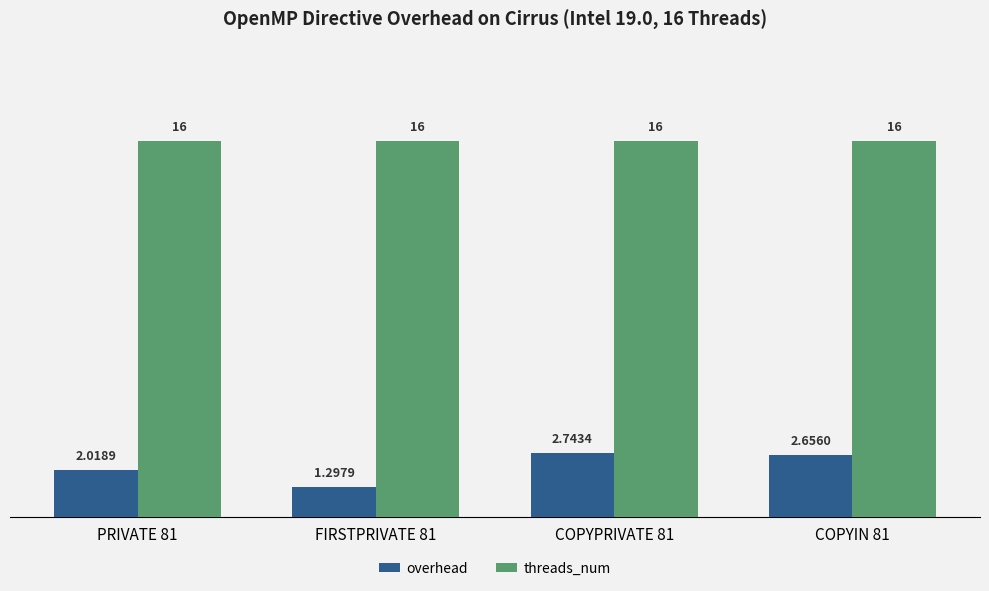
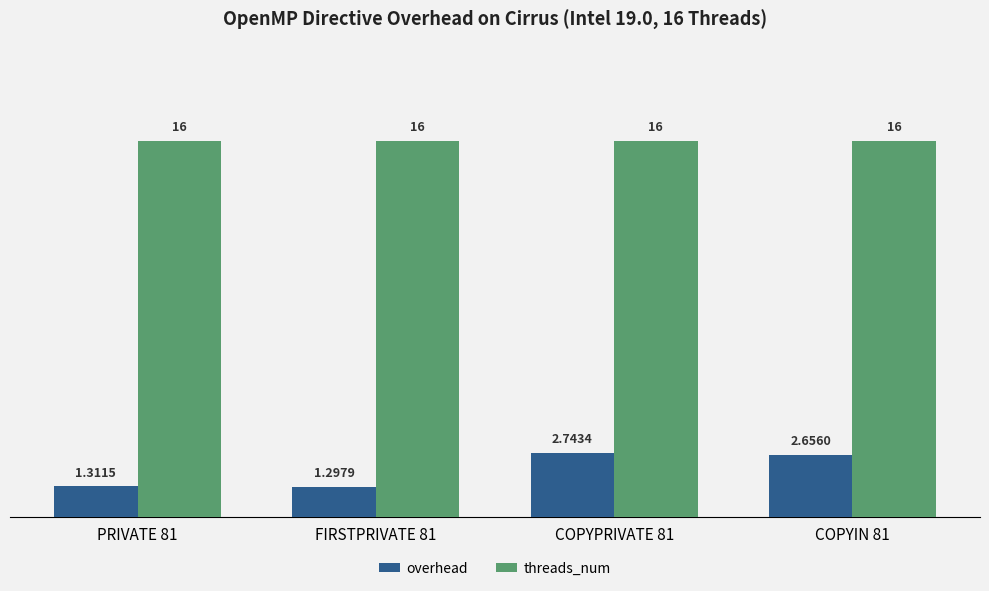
overhead, PRIVATE 81: 2.0189 -> 1.3115
